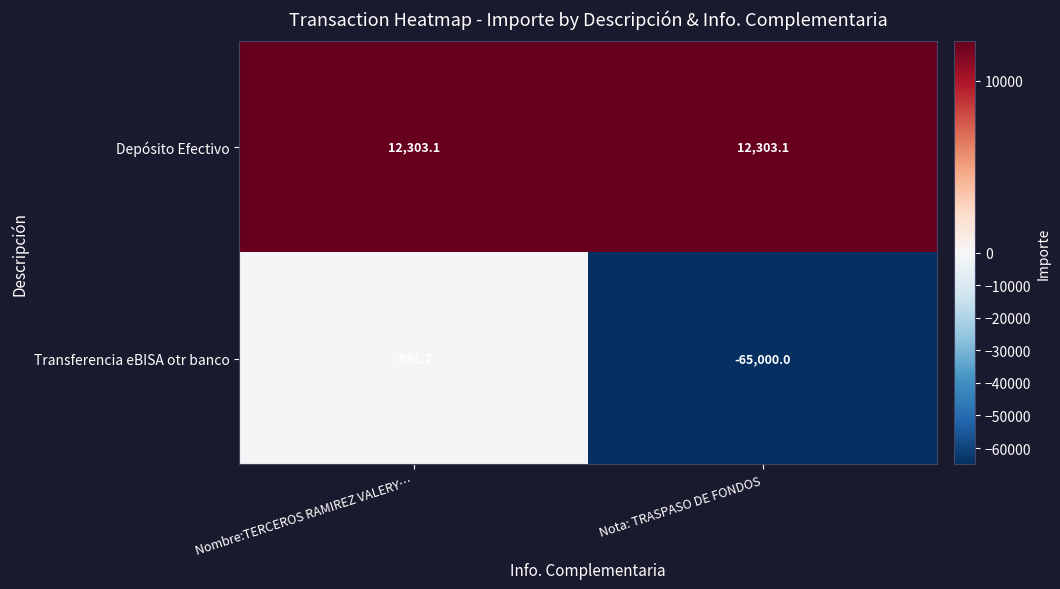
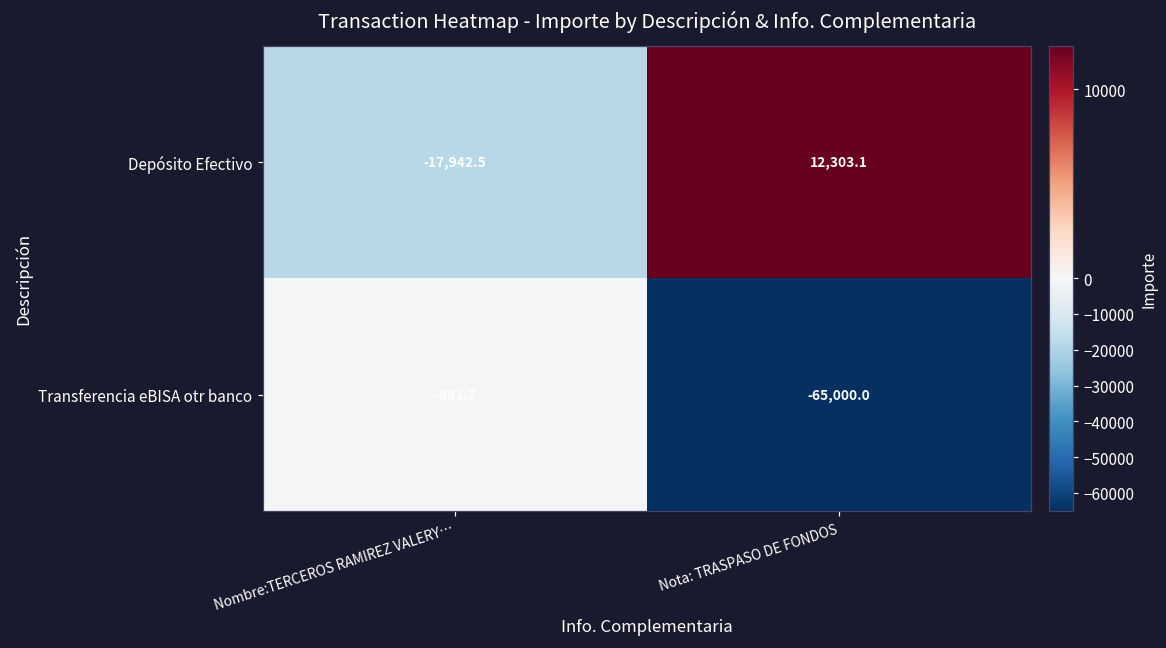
Depósito Efectivo, Nombre:TERCEROS RAMIREZ VALERY…: 12,303.1 -> -17,942.5
